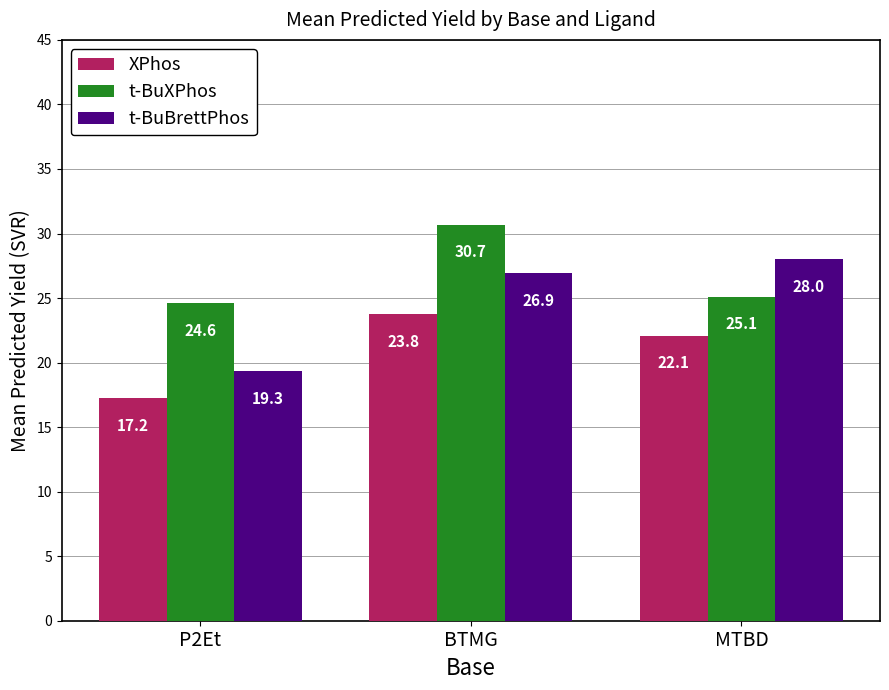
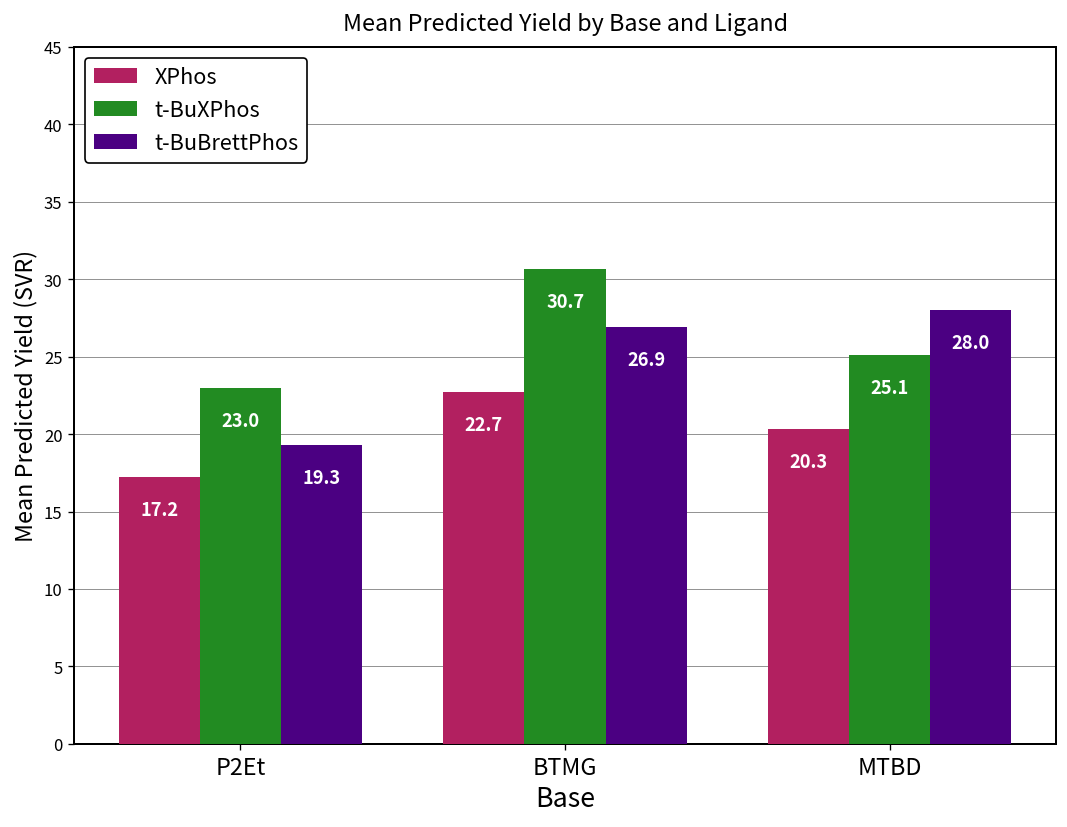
t-BuXPhos, P2Et: 24.6 -> 23.0
XPhos, BTMG: 23.8 -> 22.7
XPhos, MTBD: 22.1 -> 20.3
